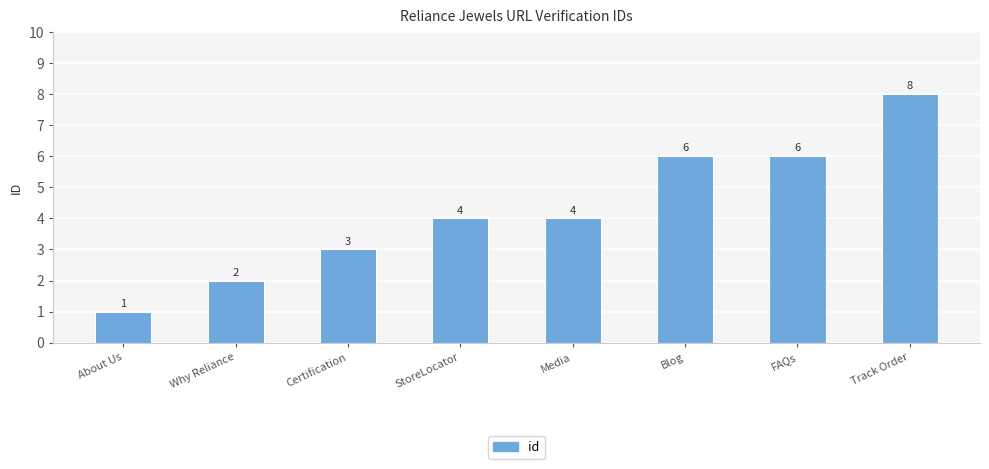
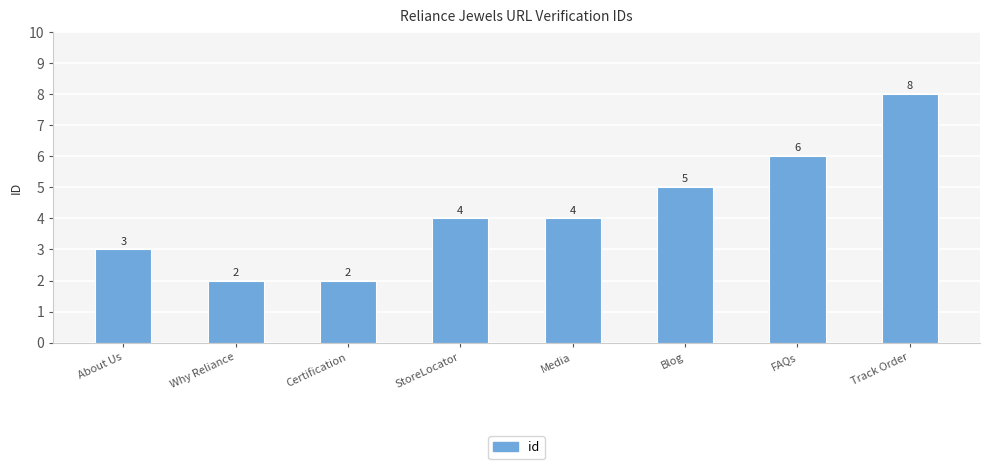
About Us: 1 -> 3
Certification: 3 -> 2
Blog: 6 -> 5
